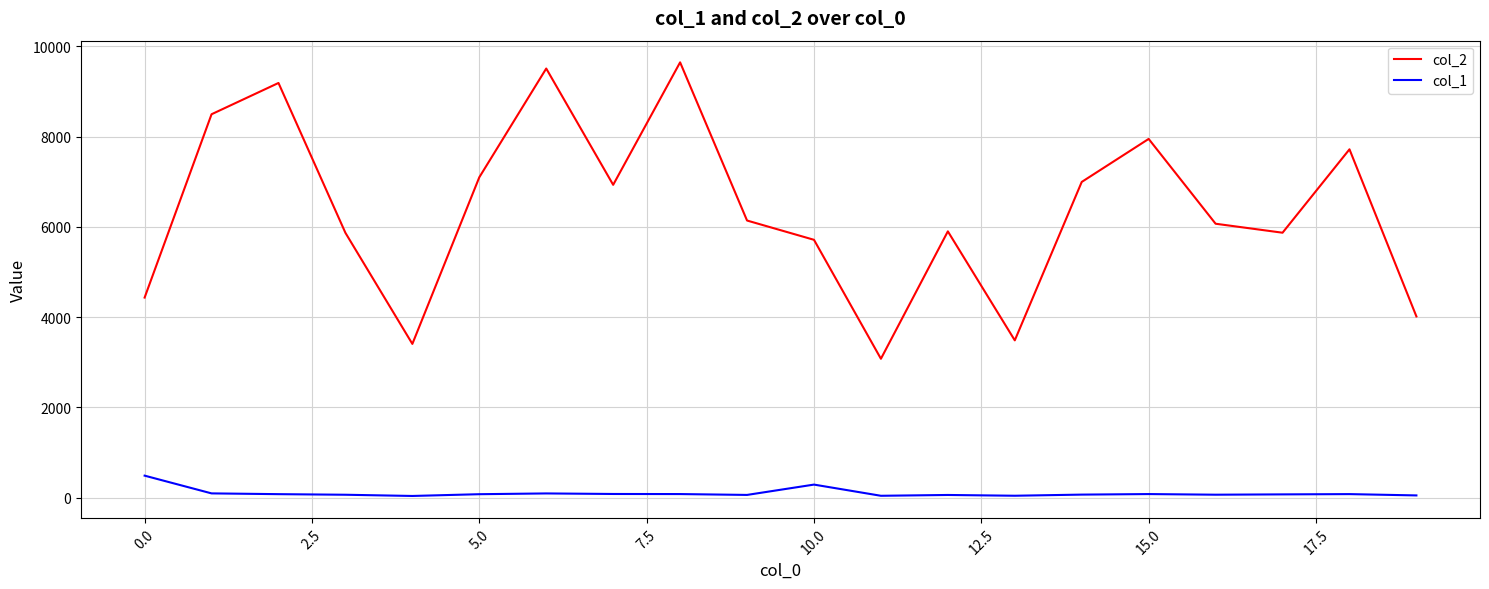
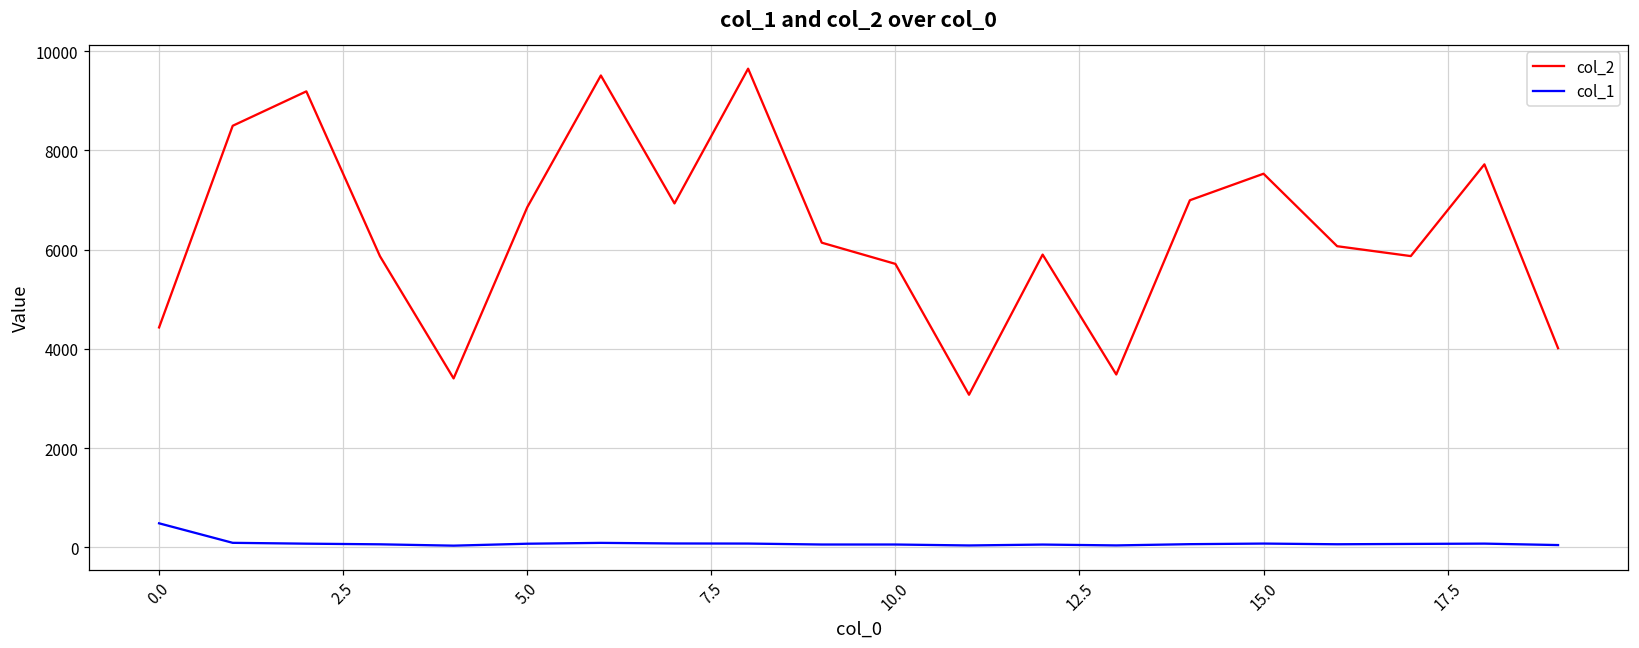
col_2, 5.0: 7100 -> 6900
col_1, 10.0: 300 -> 100
col_2, 15.0: 7900 -> 7500
